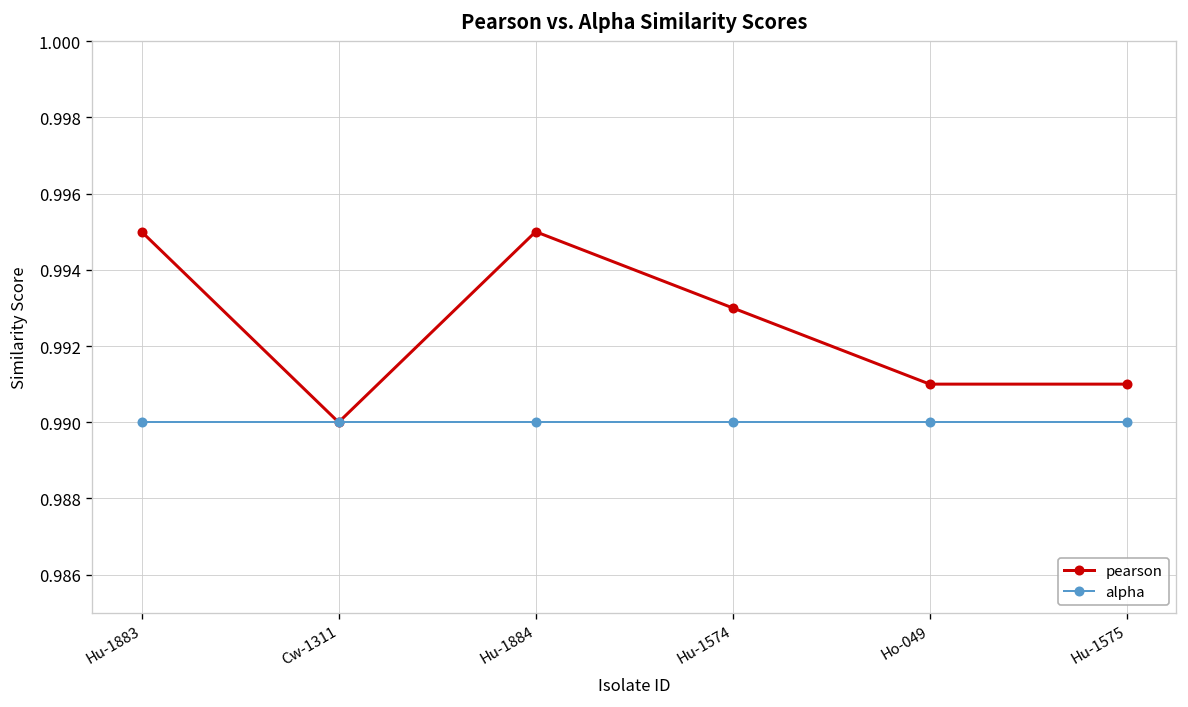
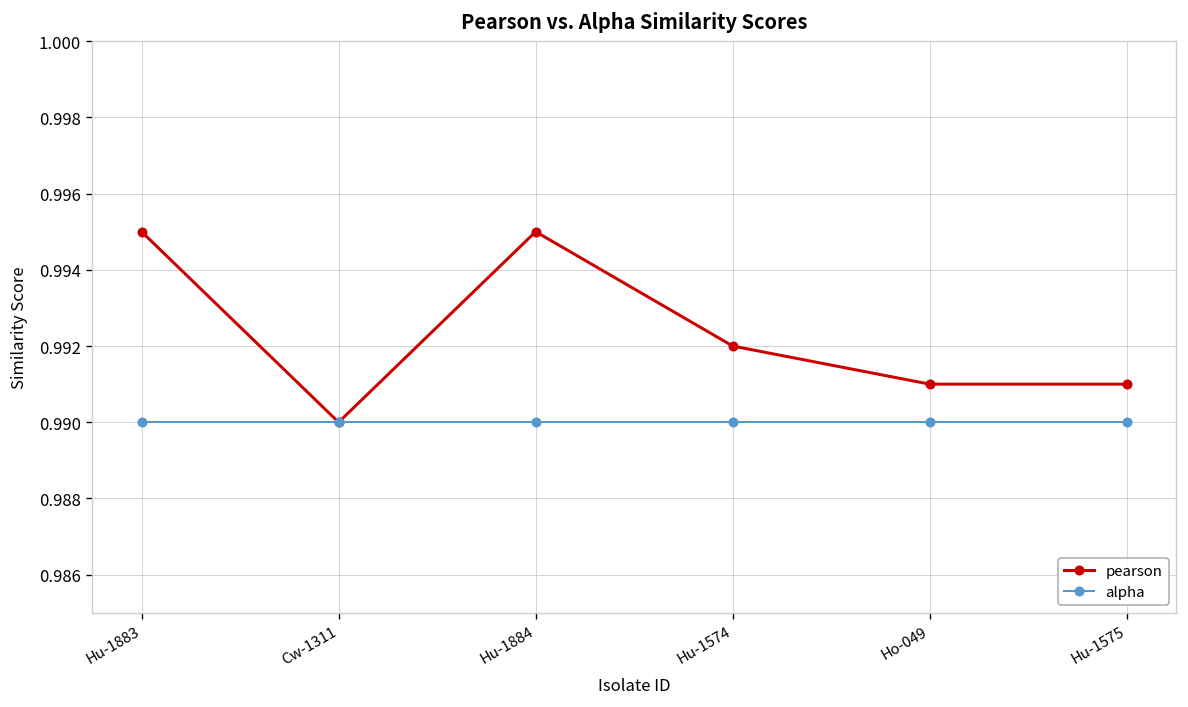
pearson, Hu-1574: 0.993 -> 0.992
